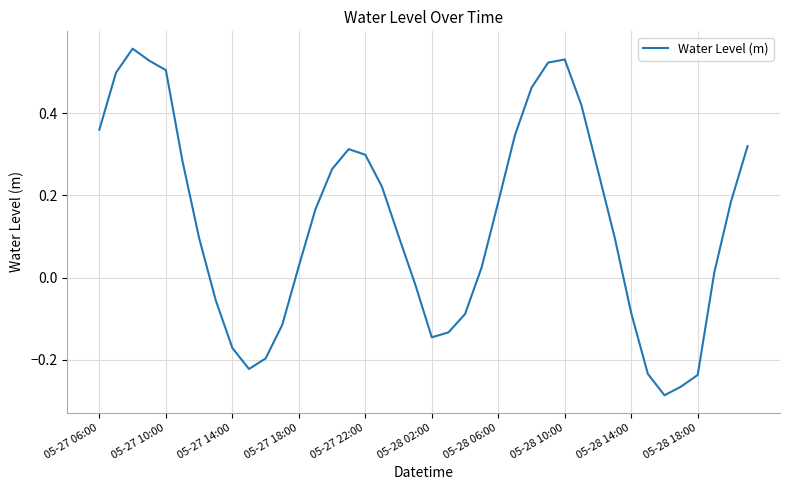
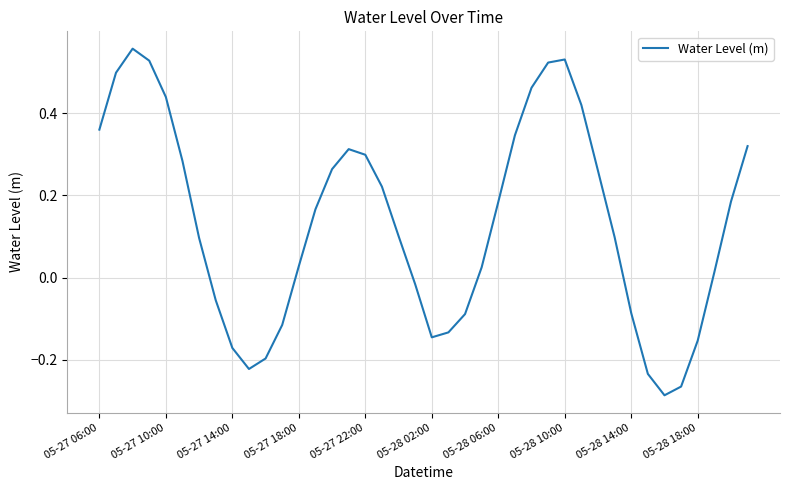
05-27 10:00: 0.50 -> 0.44
05-28 18:00: -0.24 -> -0.15
